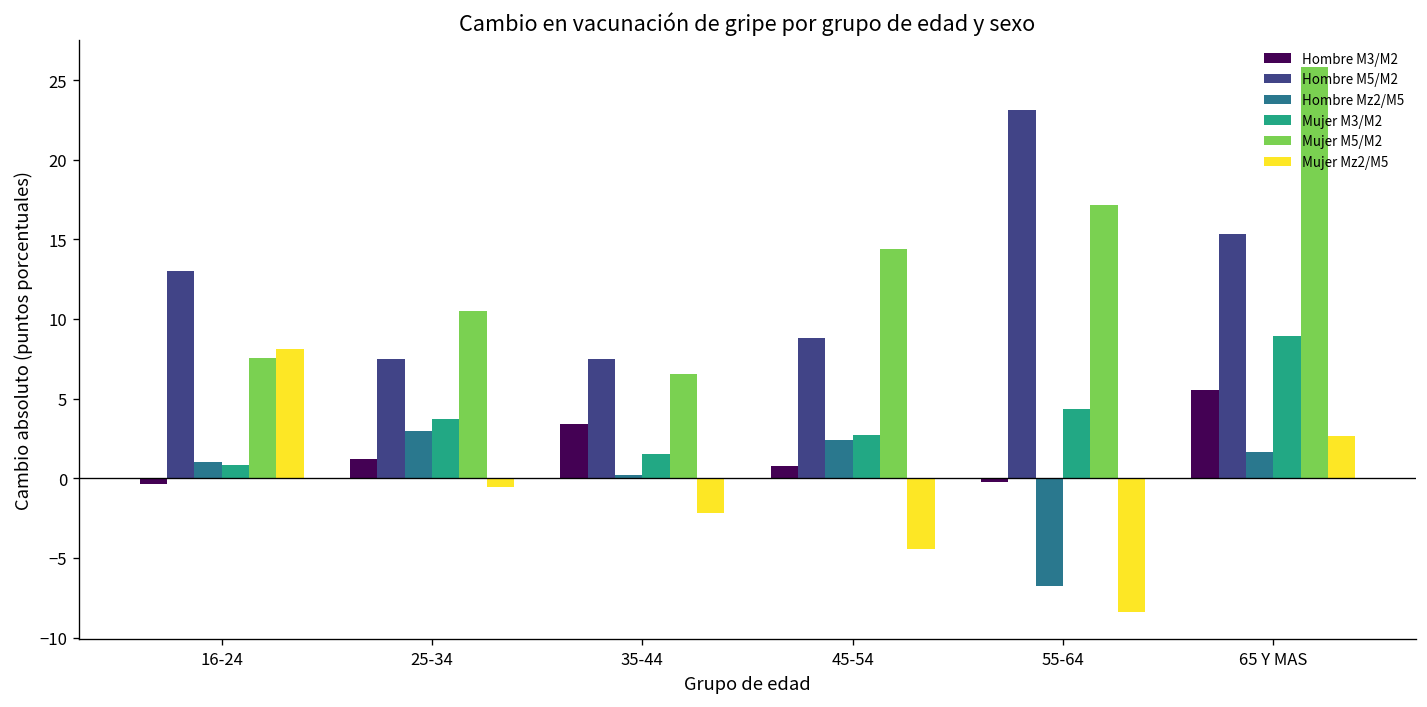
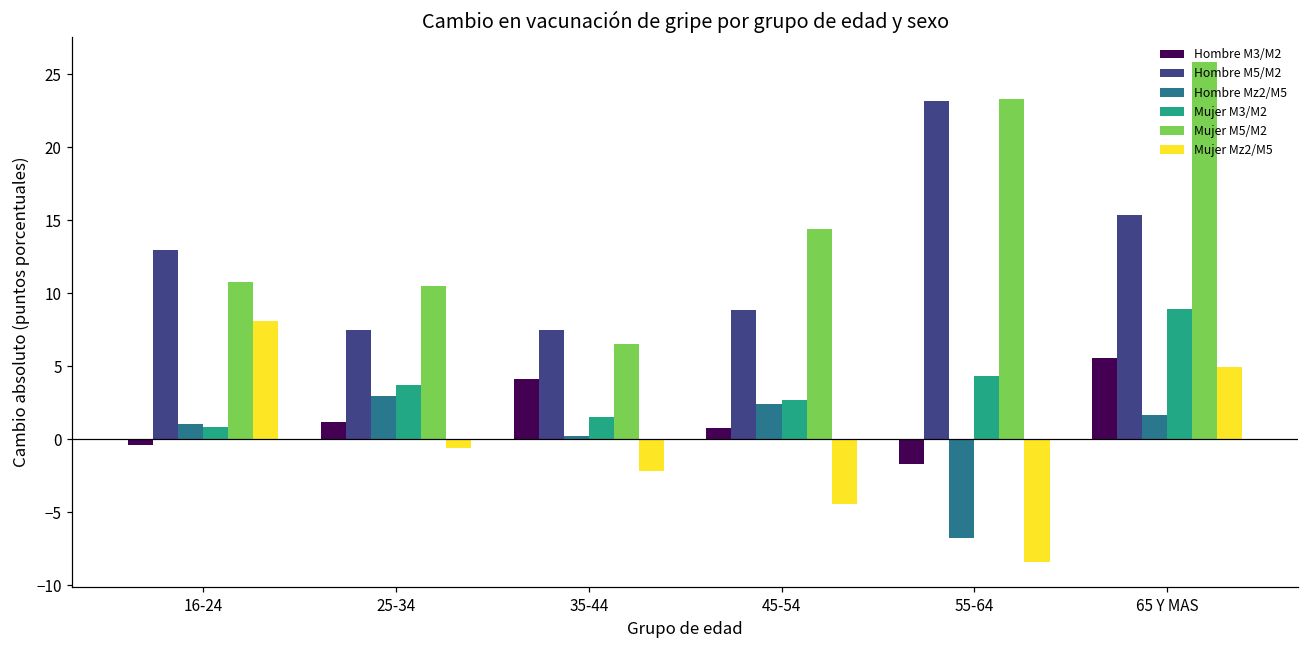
Mujer M5/M2, 16-24: 7.5 -> 10.8
Hombre M3/M2, 35-44: 3.4 -> 4.1
Hombre M3/M2, 55-64: -0.2 -> -1.7
Mujer M5/M2, 55-64: 17.2 -> 23.3
Mujer Mz2/M5, 65 Y MAS: 2.7 -> 5.0
